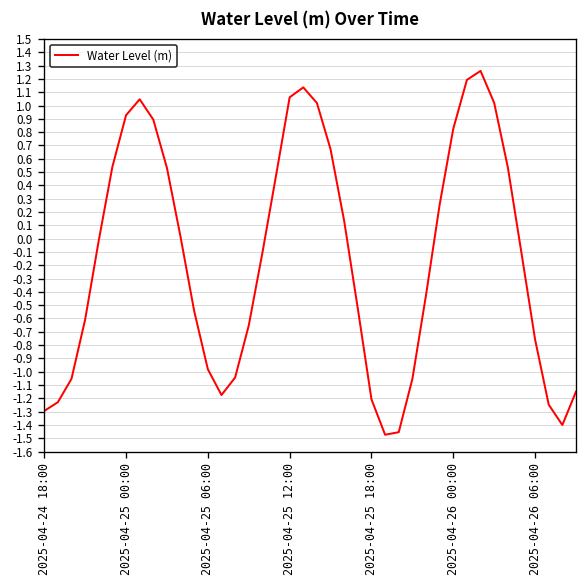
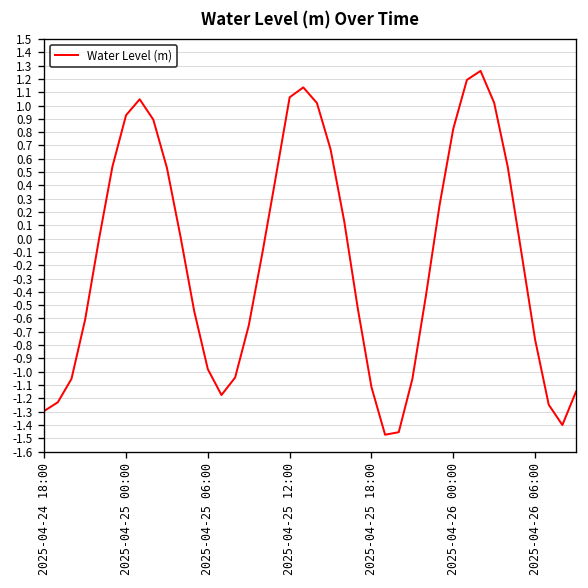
2025-04-25 18:00: -1.21 -> -1.12
